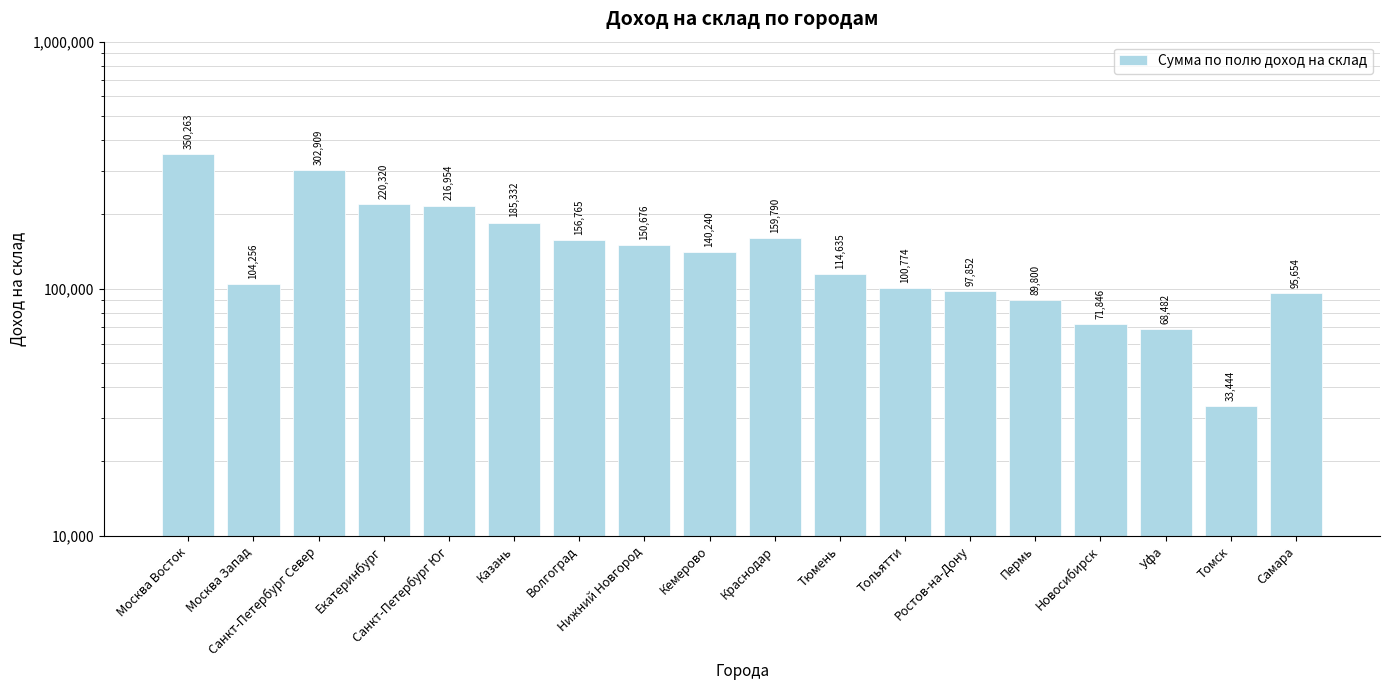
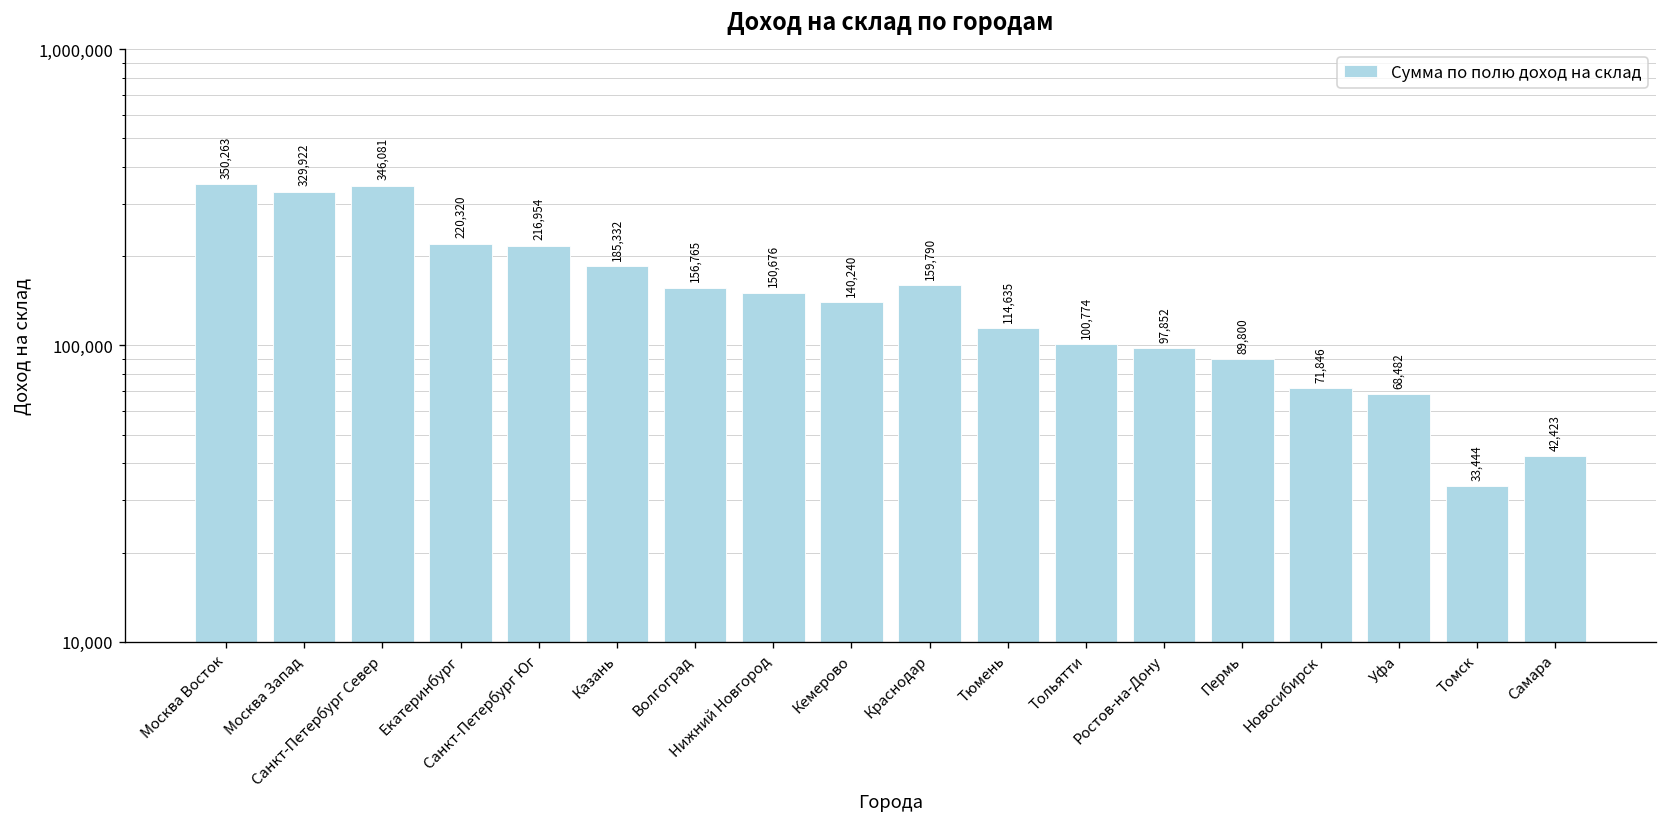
Москва Запад: 104,256 -> 329,922
Санкт-Петербург Север: 302,909 -> 346,081
Самара: 95,654 -> 42,423
